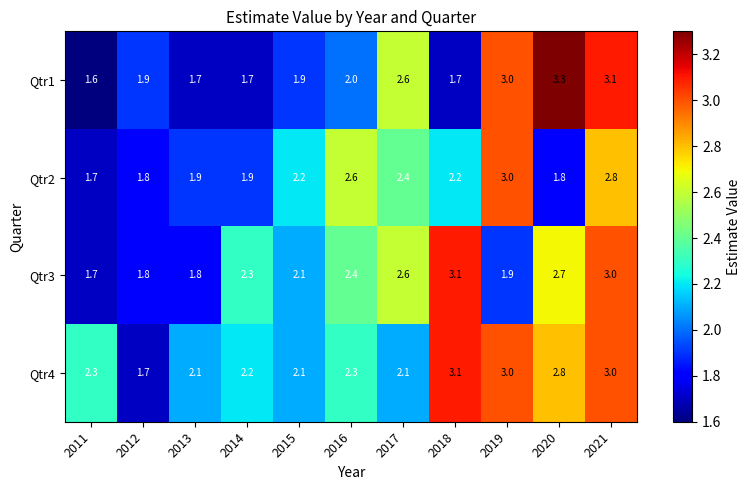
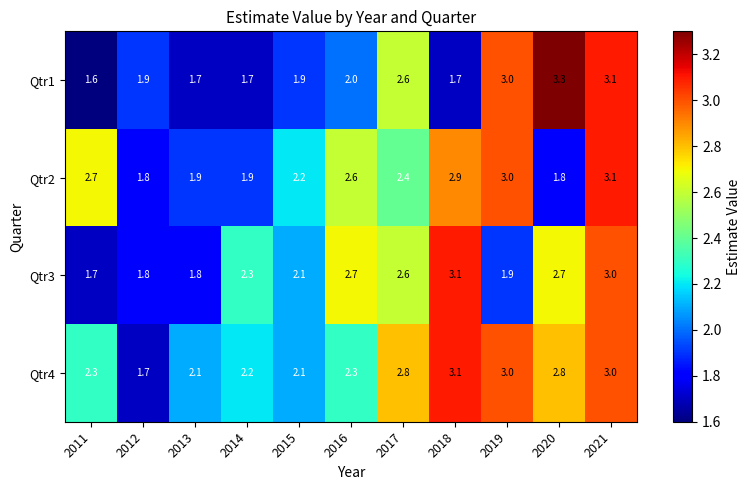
Qtr2, 2011: 1.7 -> 2.7
Qtr2, 2018: 2.2 -> 2.9
Qtr2, 2021: 2.8 -> 3.1
Qtr3, 2016: 2.4 -> 2.7
Qtr4, 2017: 2.1 -> 2.8
